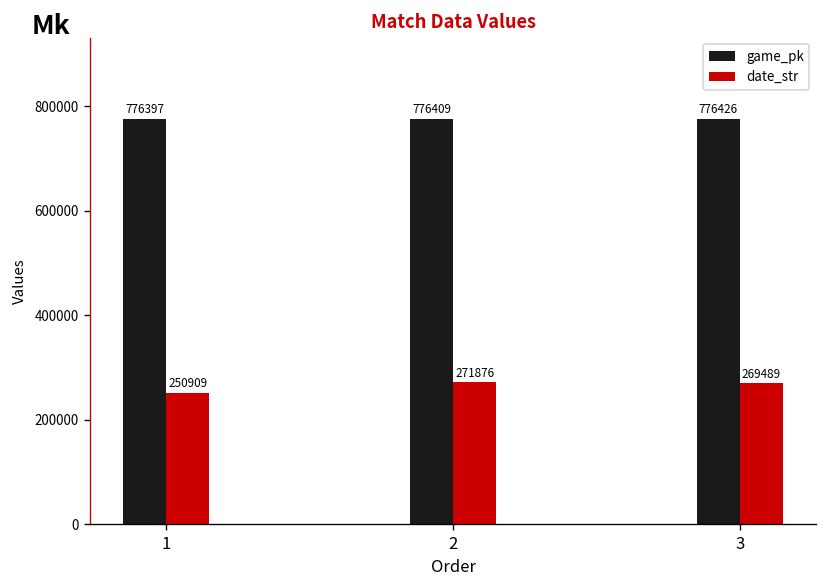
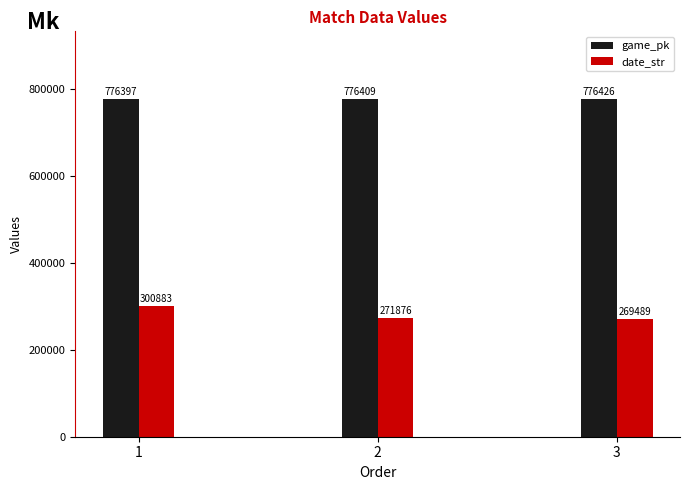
date_str, 1: 250909 -> 300883
